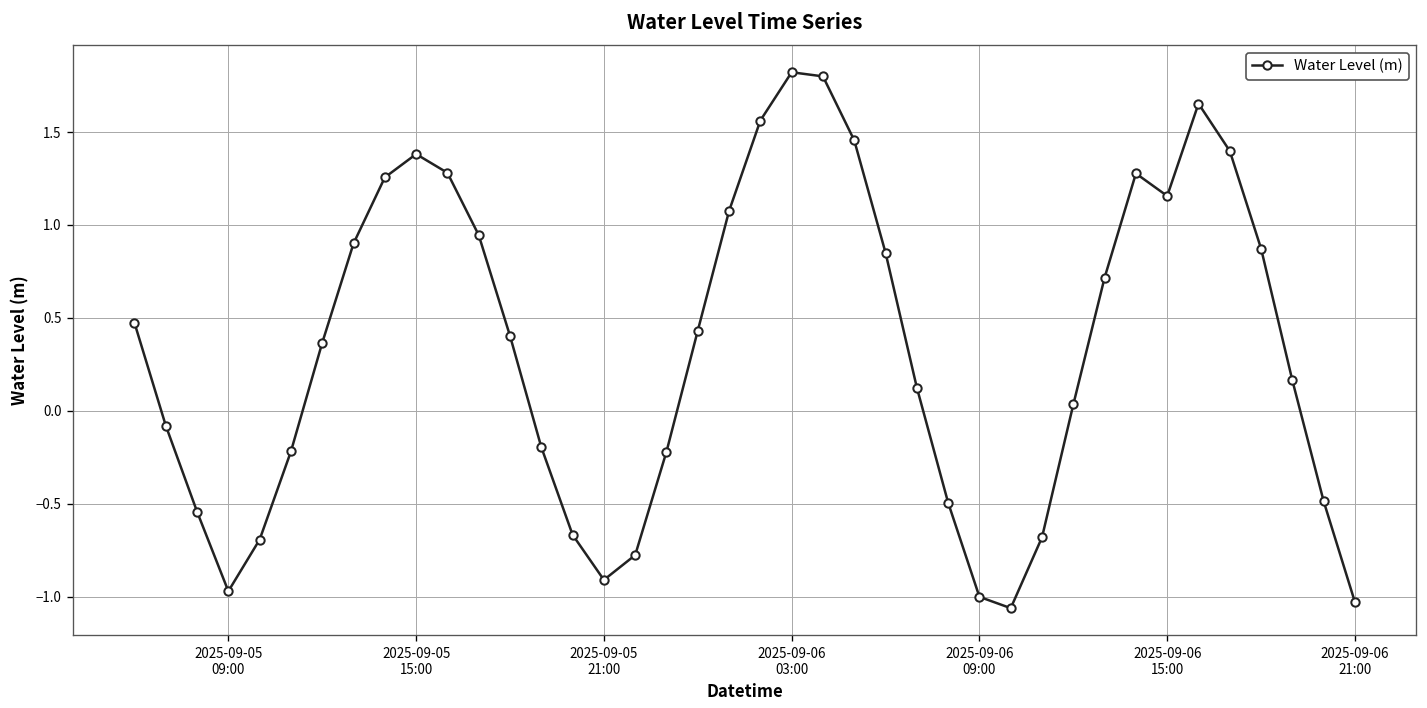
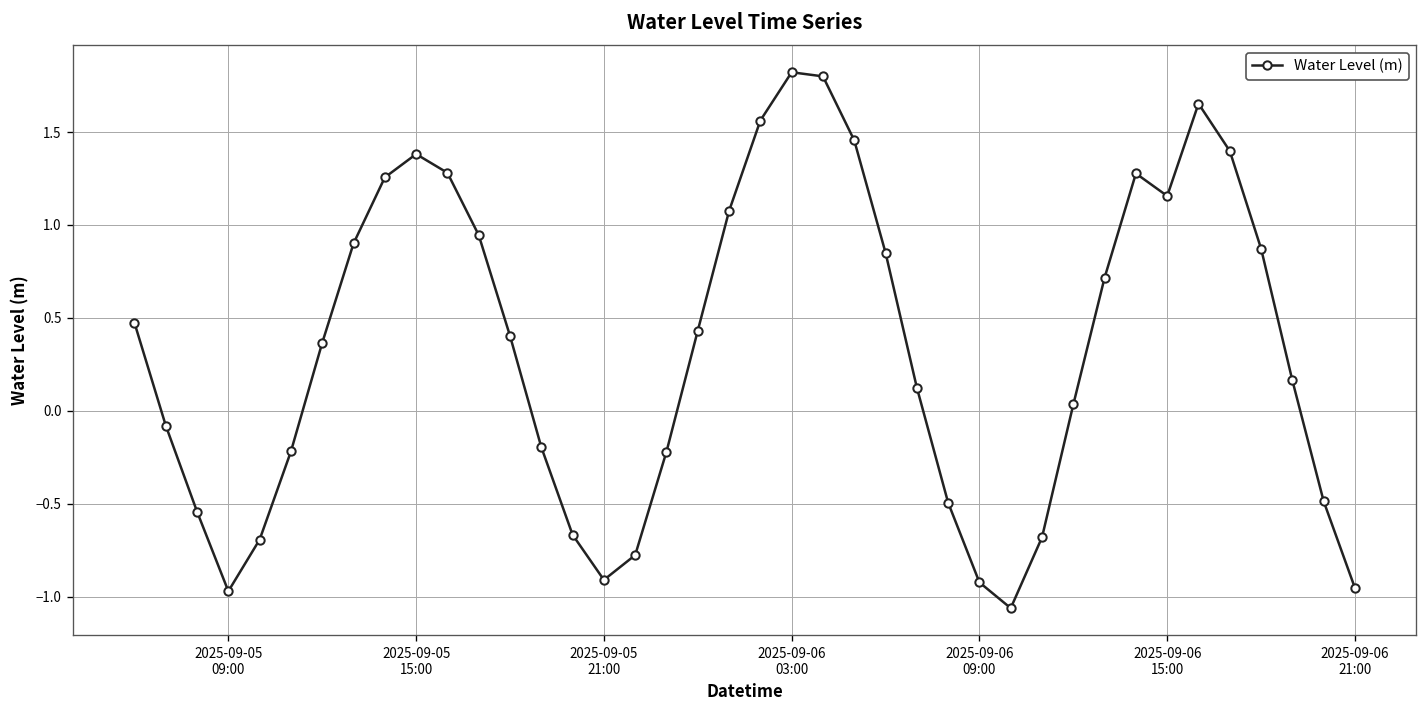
2025-09-06 09:00: -1.00 -> -0.92
2025-09-06 21:00: -1.03 -> -0.95
